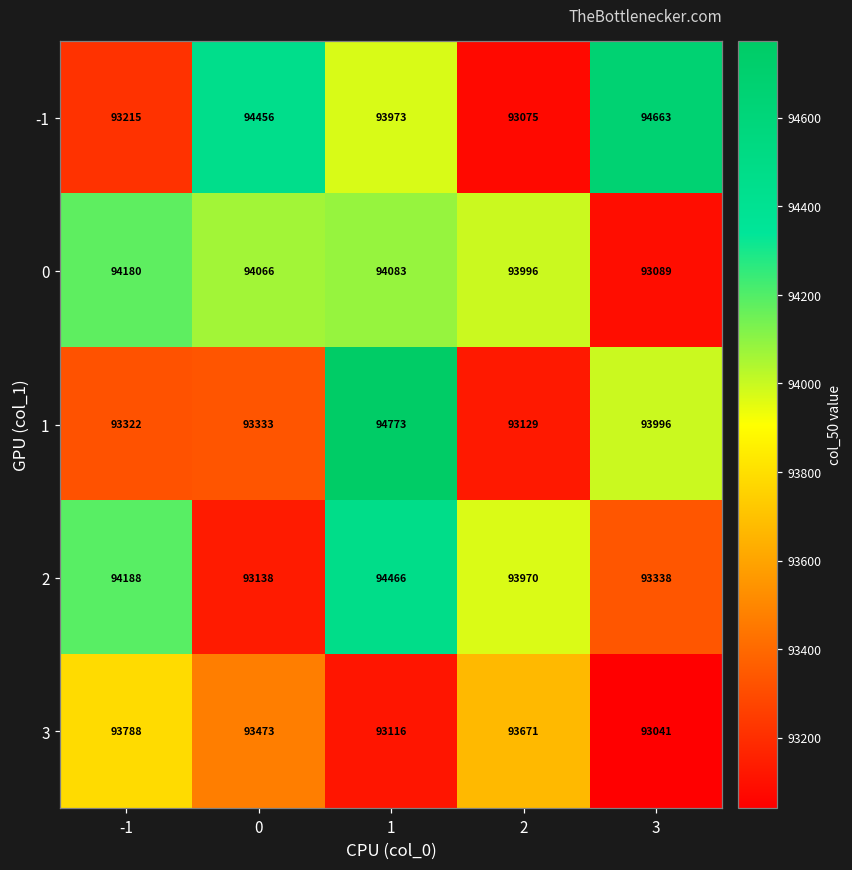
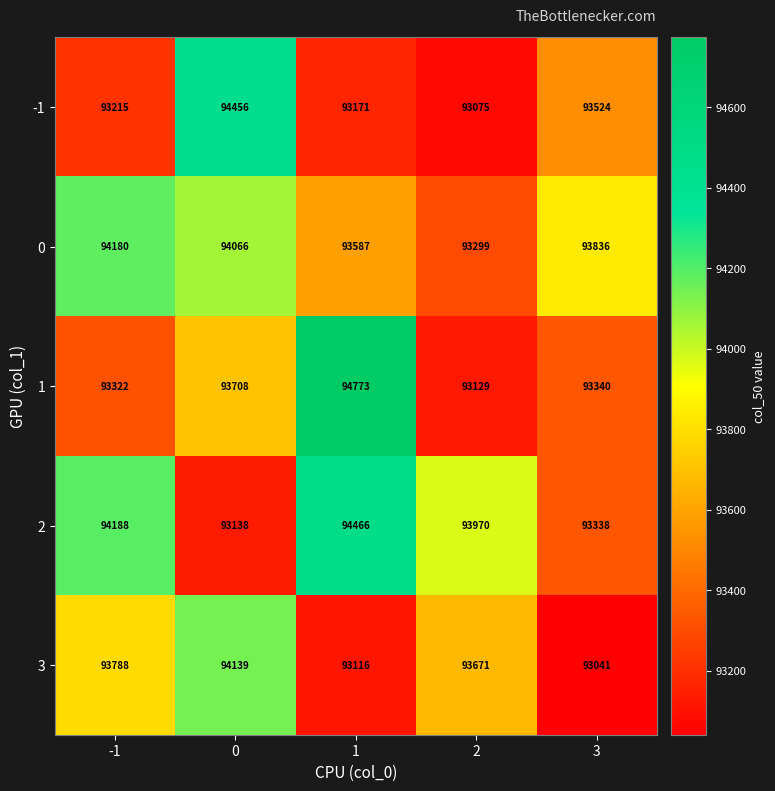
-1, 1: 93973 -> 93171
-1, 3: 94663 -> 93524
0, 1: 94083 -> 93587
0, 2: 93996 -> 93299
0, 3: 93089 -> 93836
1, 0: 93333 -> 93708
1, 3: 93996 -> 93340
3, 0: 93473 -> 94139
